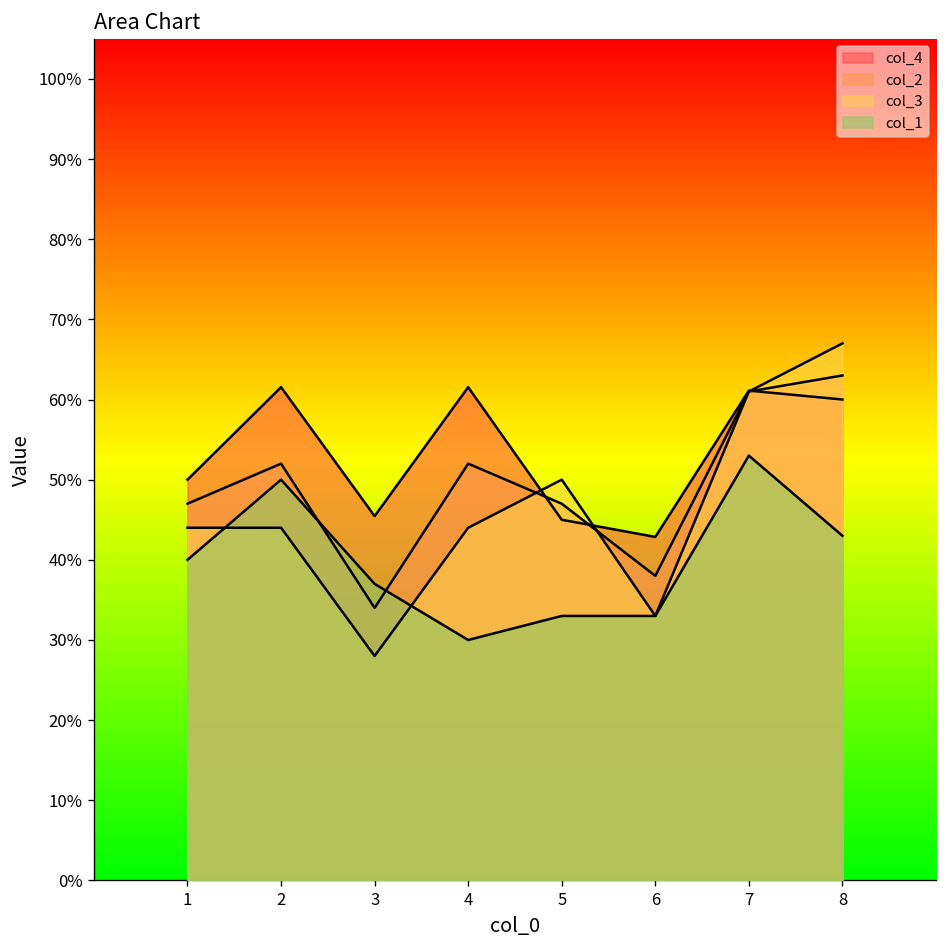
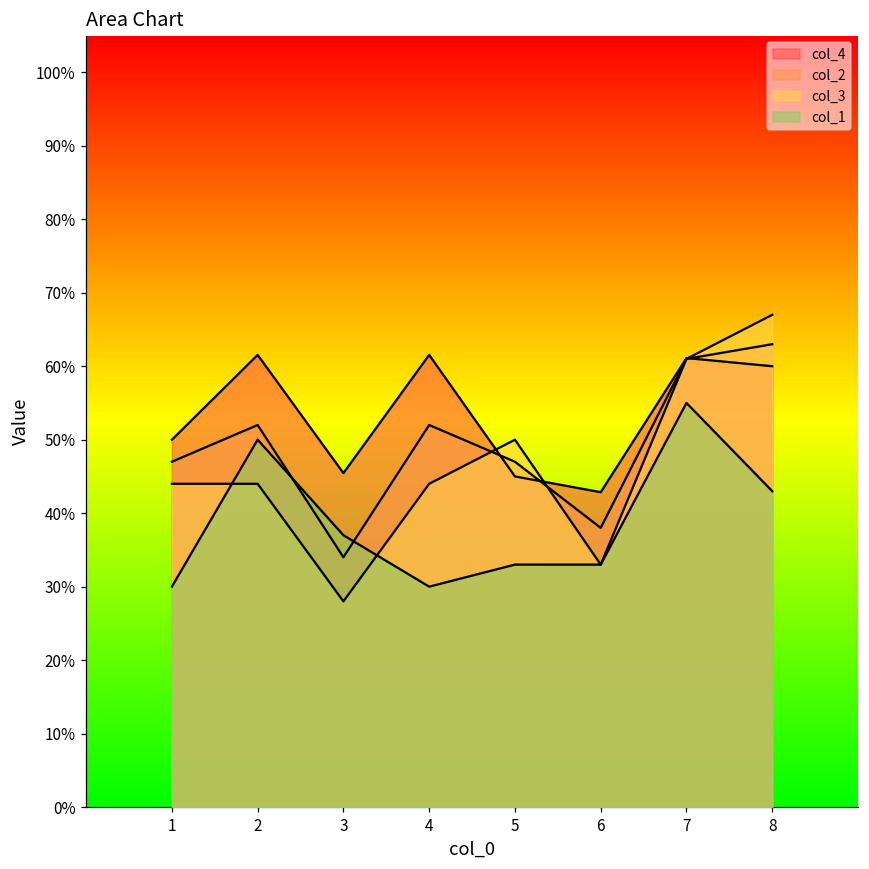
col_1, 1: 40% -> 30%
col_1, 7: 53% -> 55%
